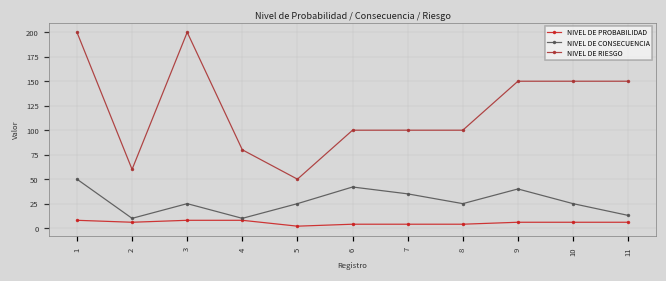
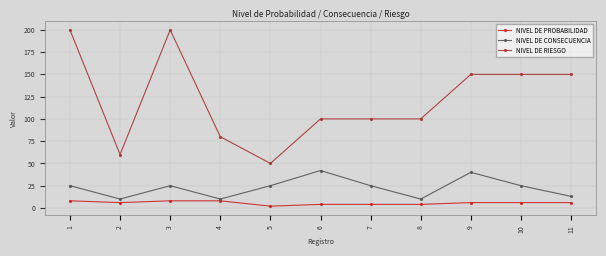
NIVEL DE CONSECUENCIA, 1: 50 -> 30
NIVEL DE CONSECUENCIA, 7: 40 -> 30
NIVEL DE CONSECUENCIA, 8: 30 -> 10
